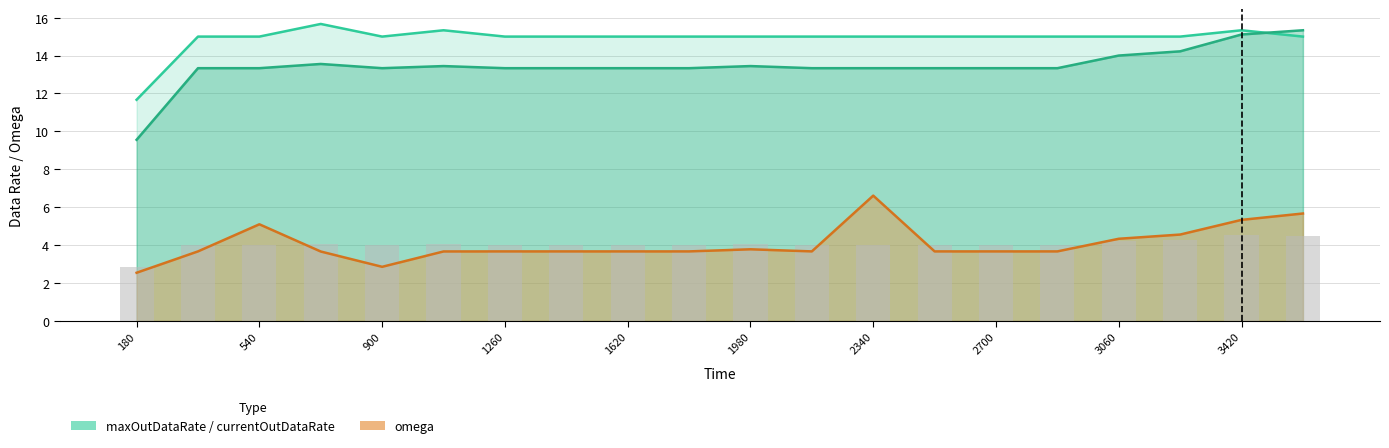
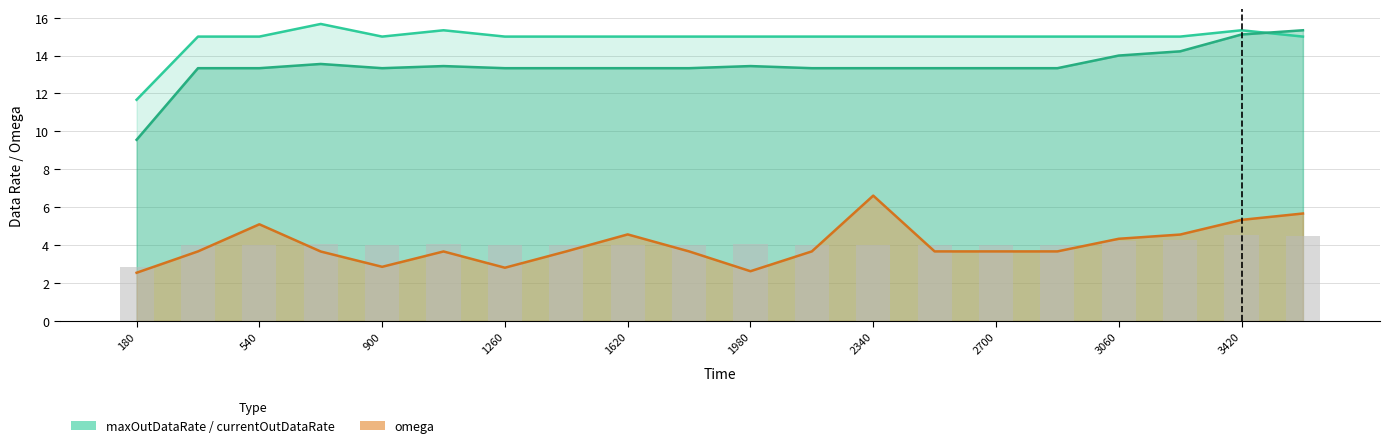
omega, 1260: 3.7 -> 2.8
omega, 1620: 3.7 -> 4.6
omega, 1980: 3.8 -> 2.6
